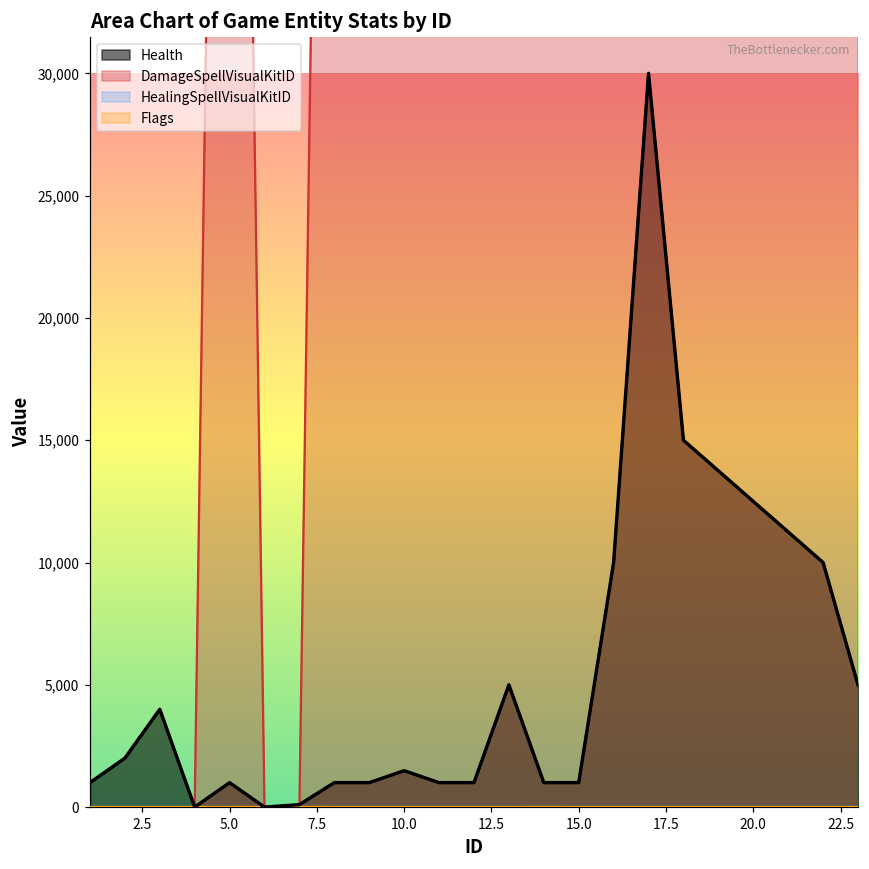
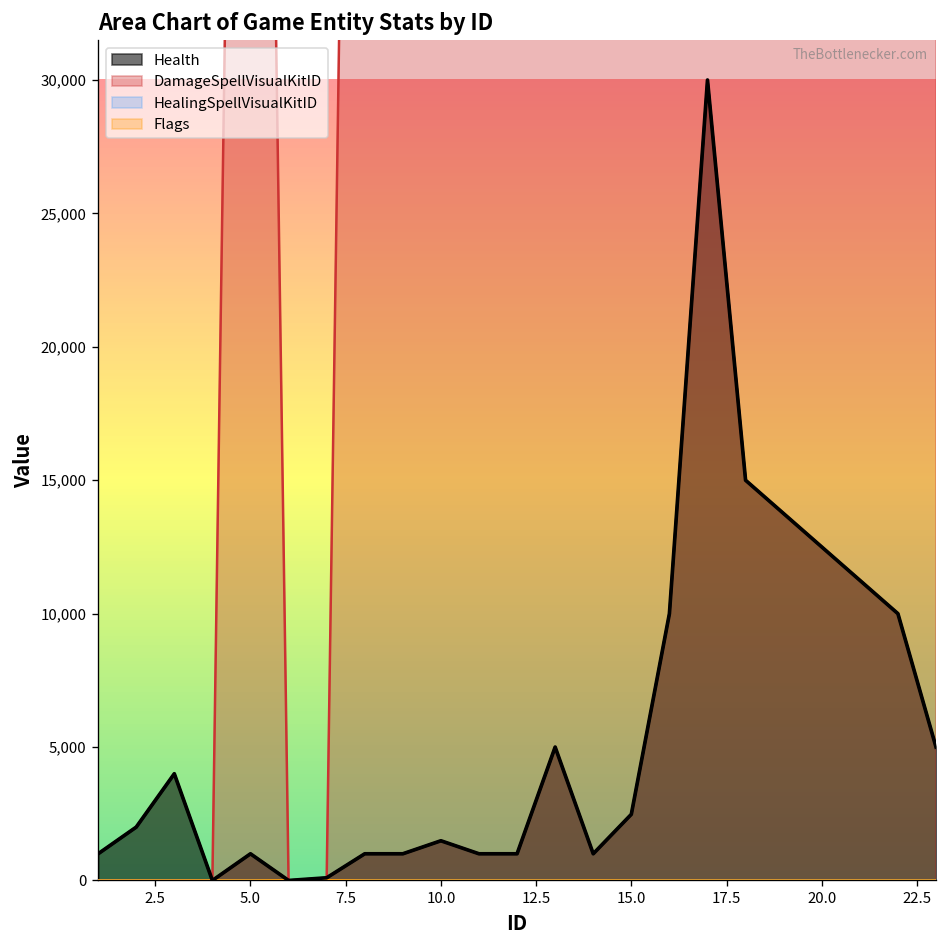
Health, 15.0: 1,000 -> 2,500
